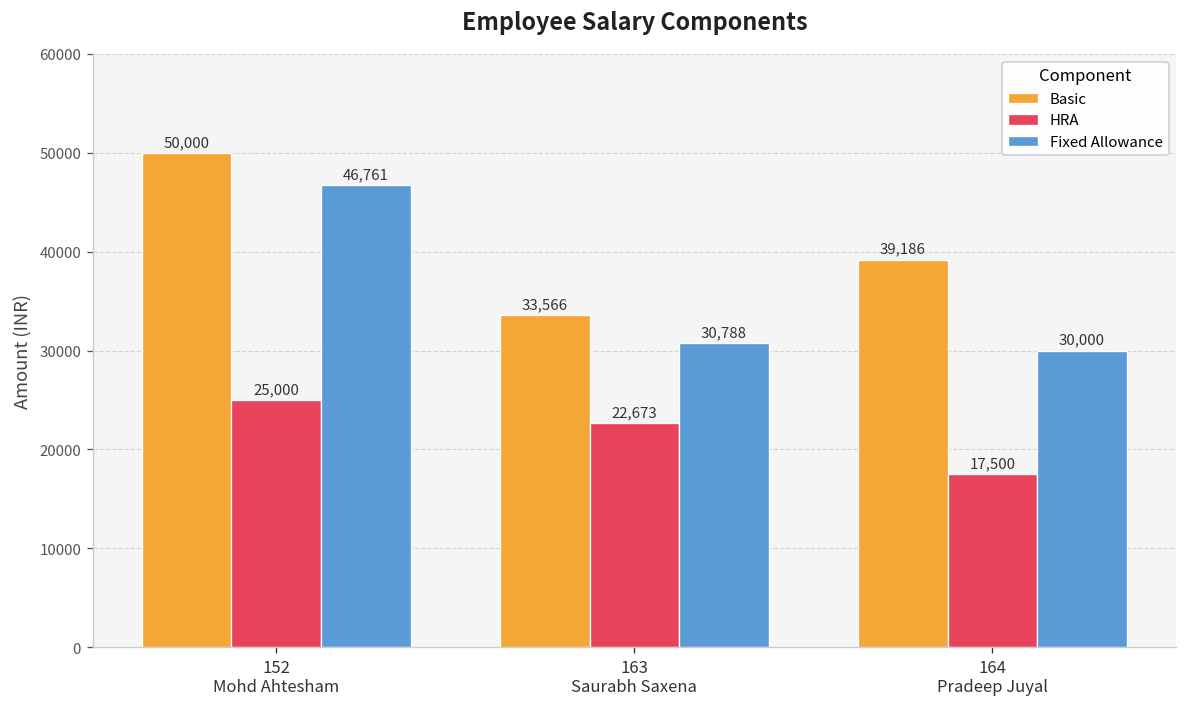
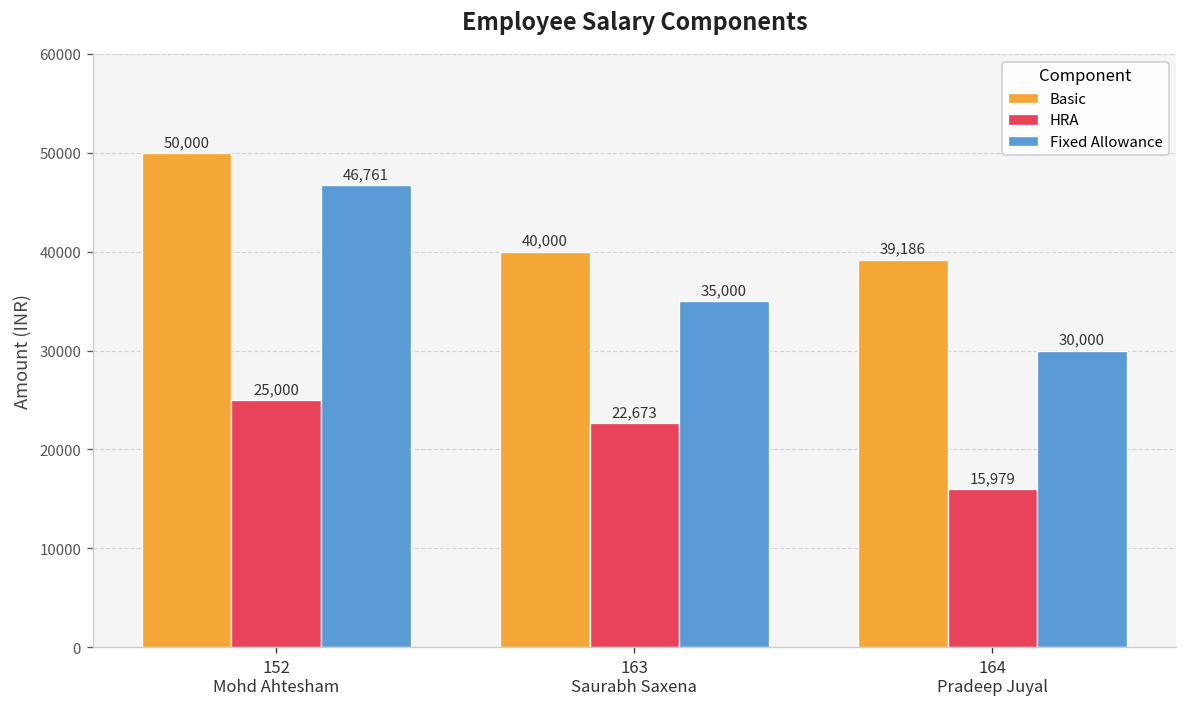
Basic, 163 Saurabh Saxena: 33,566 -> 40,000
Fixed Allowance, 163 Saurabh Saxena: 30,788 -> 35,000
HRA, 164 Pradeep Juyal: 17,500 -> 15,979
